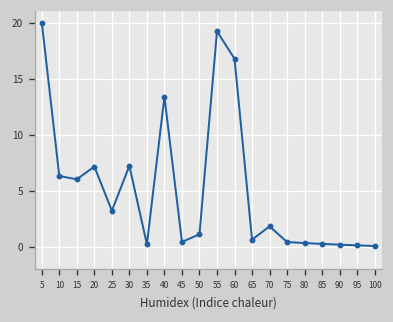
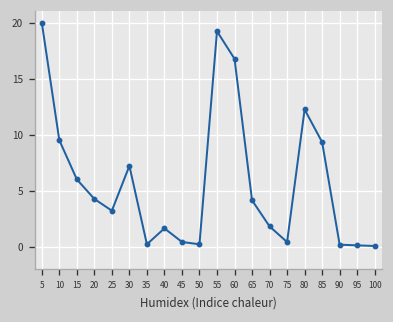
10: 6 -> 10
20: 7 -> 4
40: 13 -> 2
50: 1 -> 0
65: 1 -> 4
80: 0 -> 12
85: 0 -> 9
